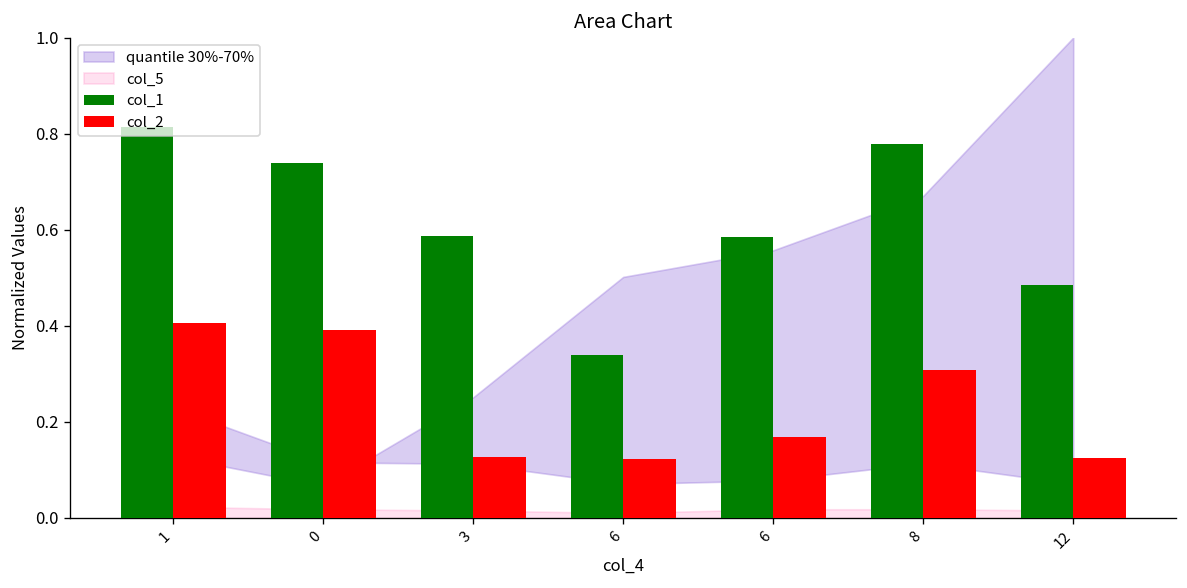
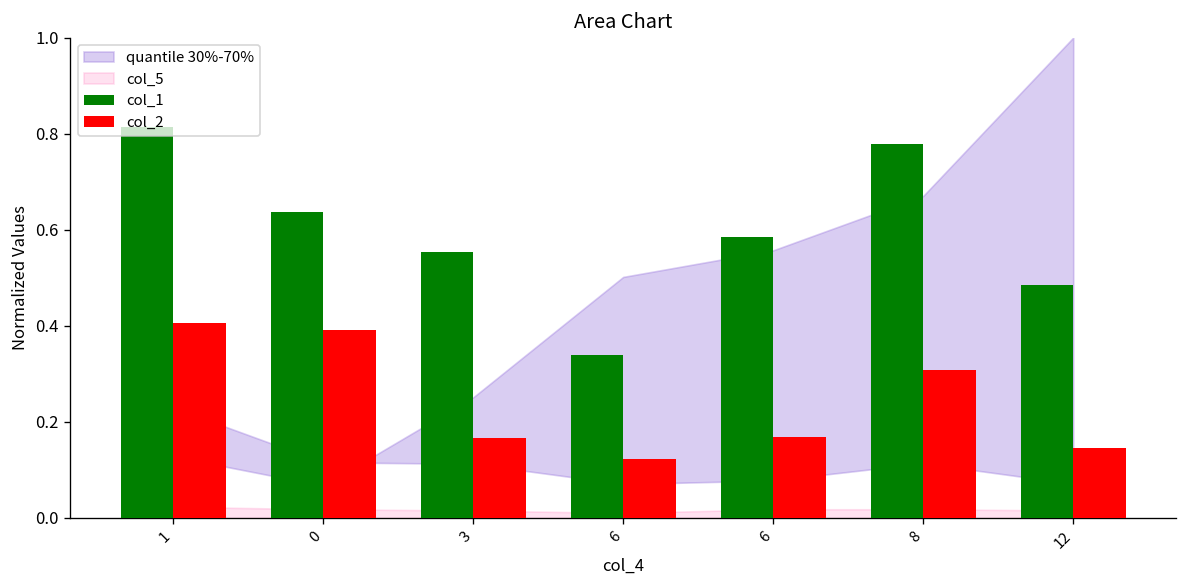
col_1, 0: 0.74 -> 0.64
col_1, 3: 0.59 -> 0.55
col_2, 3: 0.13 -> 0.17
col_2, 12: 0.13 -> 0.15
